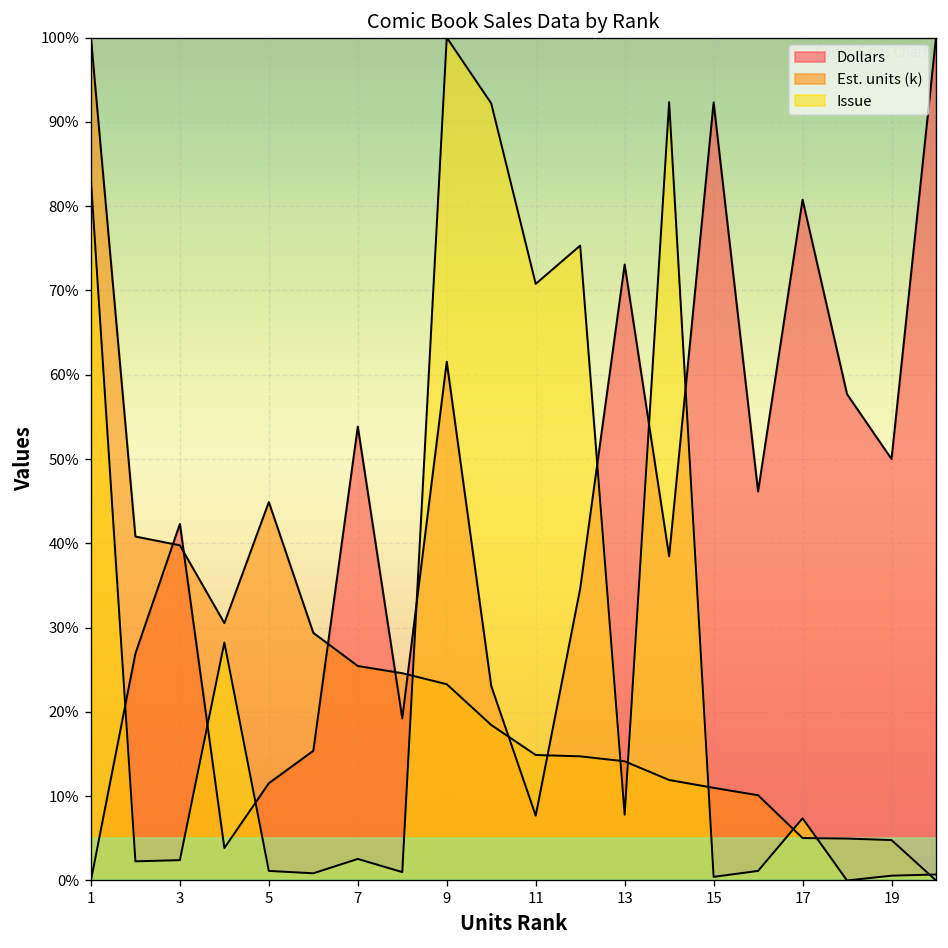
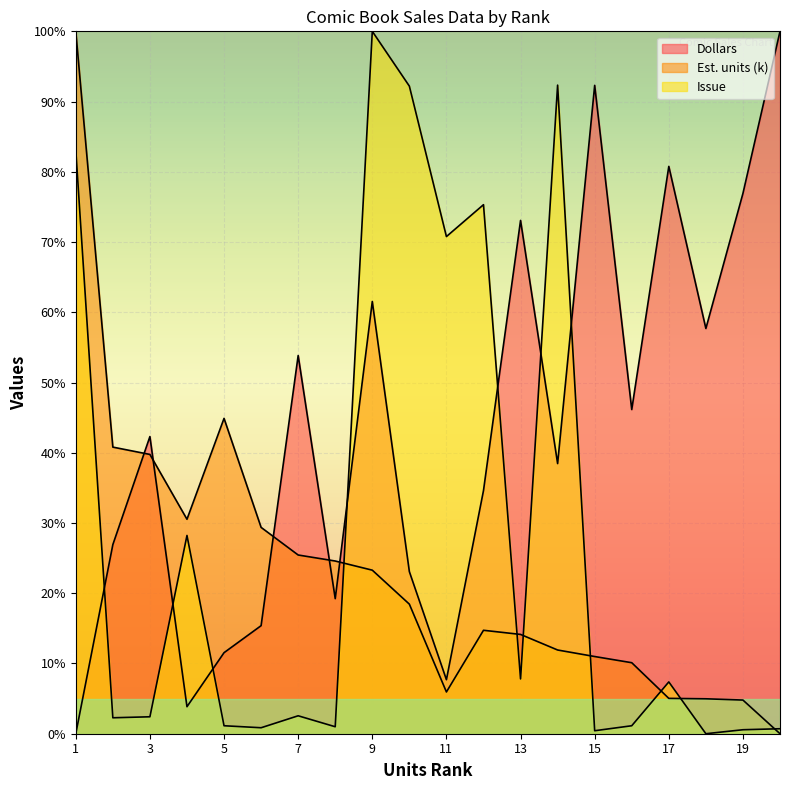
Est. units (k), 11: 15% -> 6%
Dollars, 19: 50% -> 77%
